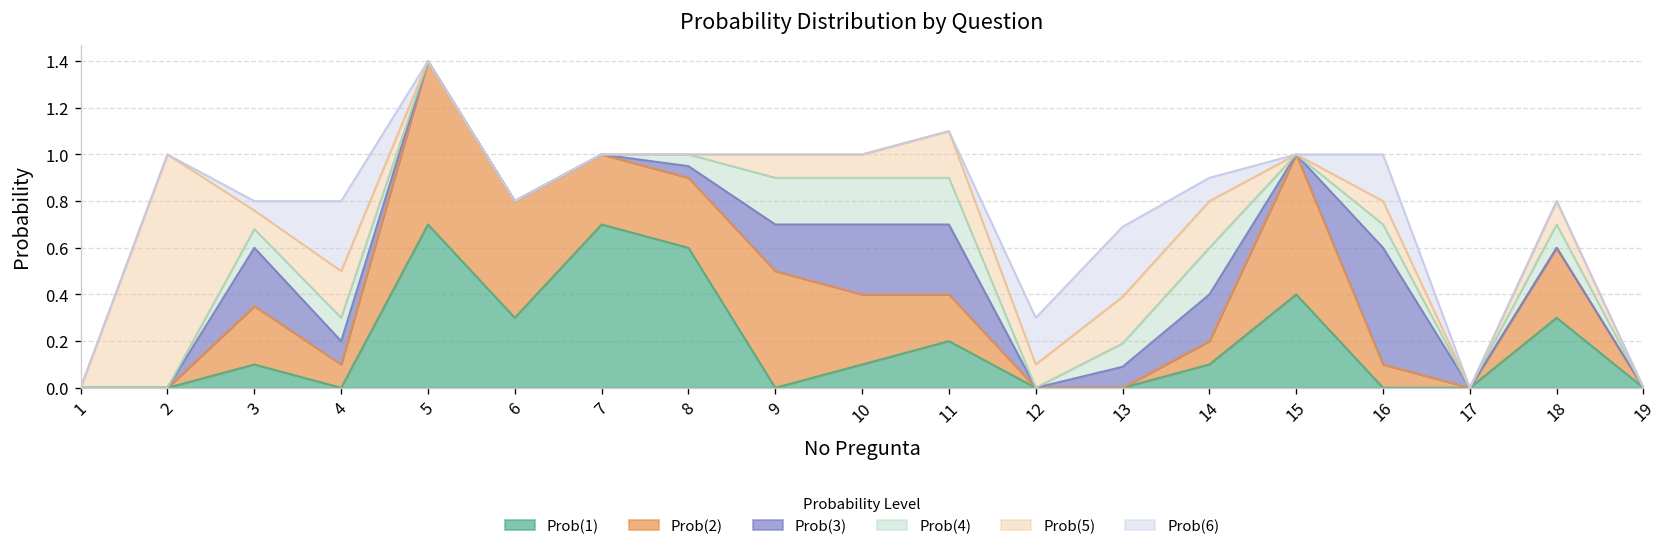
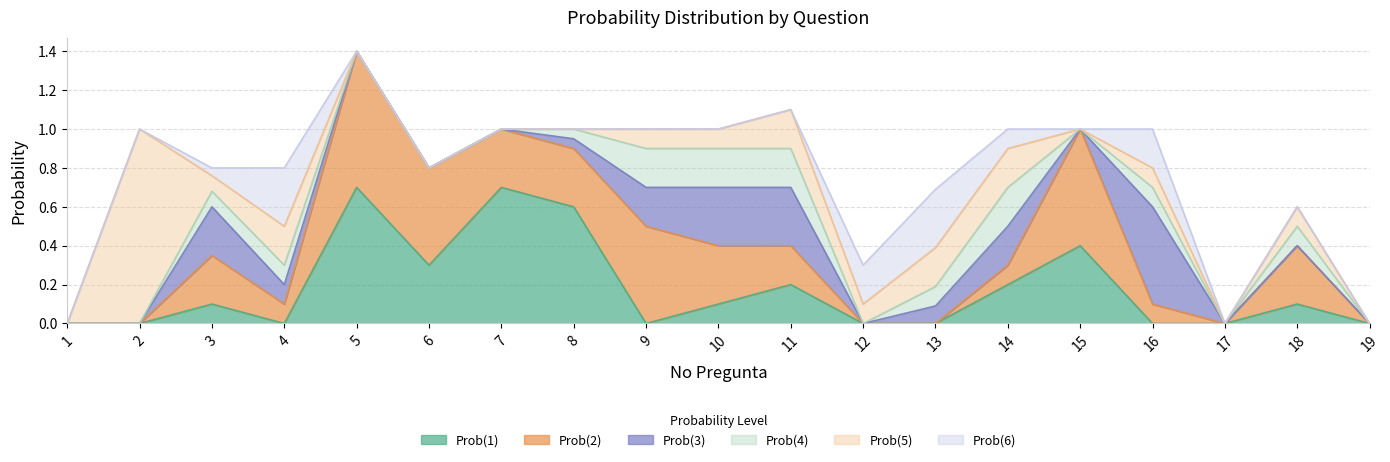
Prob(1), 14: 0.1 -> 0.2
Prob(1), 18: 0.3 -> 0.1
